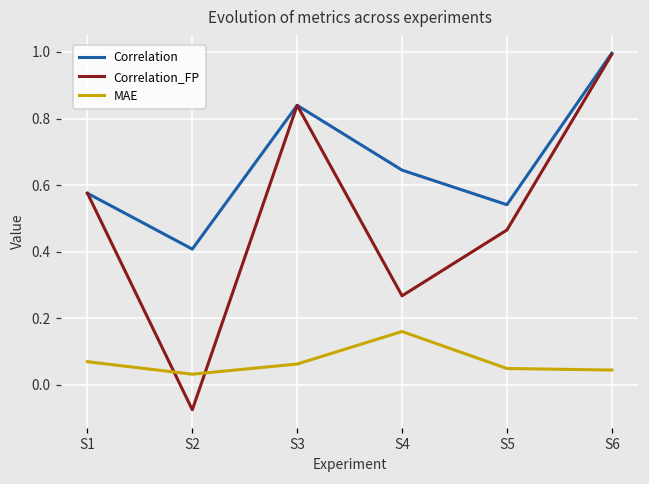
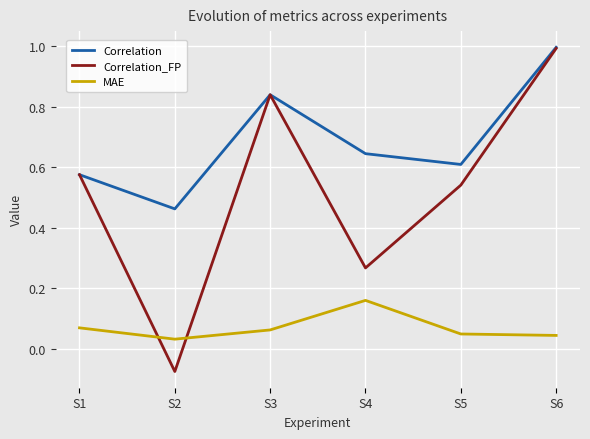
Correlation, S2: 0.41 -> 0.46
Correlation, S5: 0.54 -> 0.61
Correlation_FP, S5: 0.46 -> 0.54
